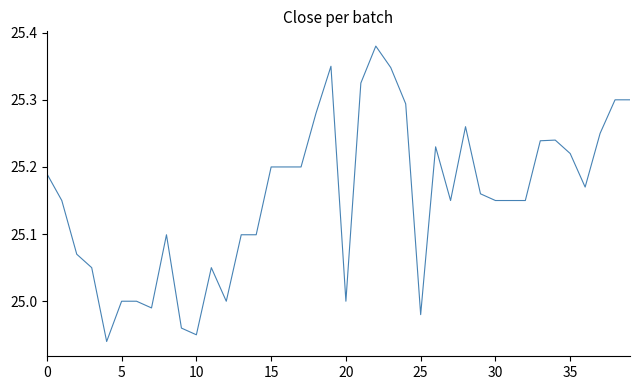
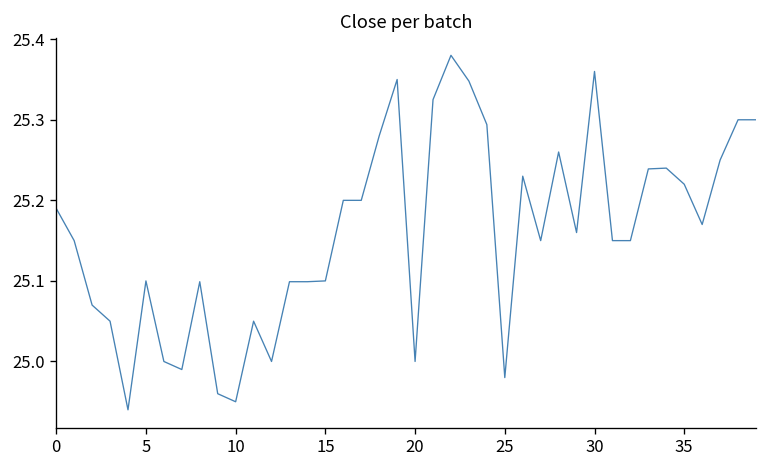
5: 25.0 -> 25.1
15: 25.2 -> 25.1
30: 25.15 -> 25.36
